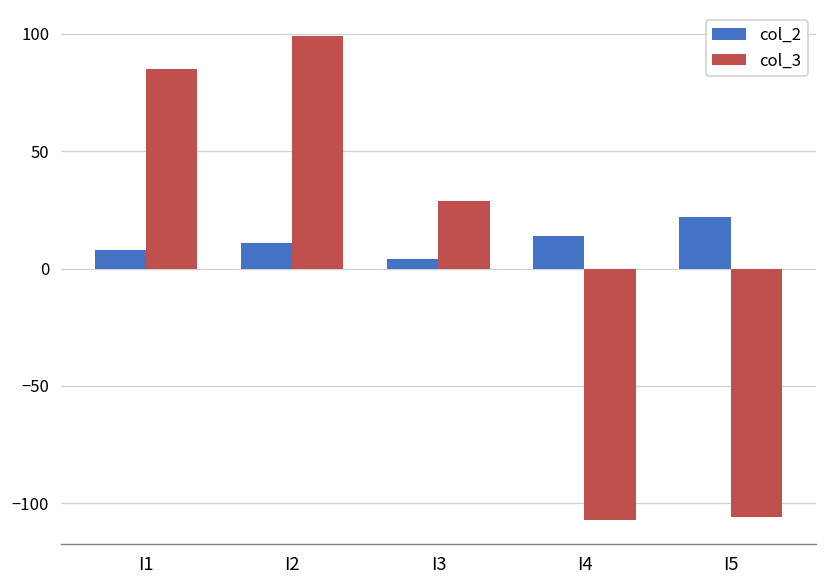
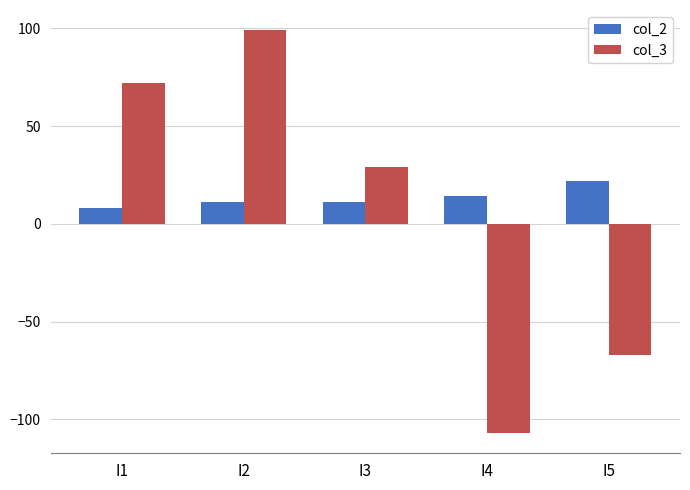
col_3, I1: 85 -> 72
col_2, I3: 4 -> 11
col_3, I5: -106 -> -67
